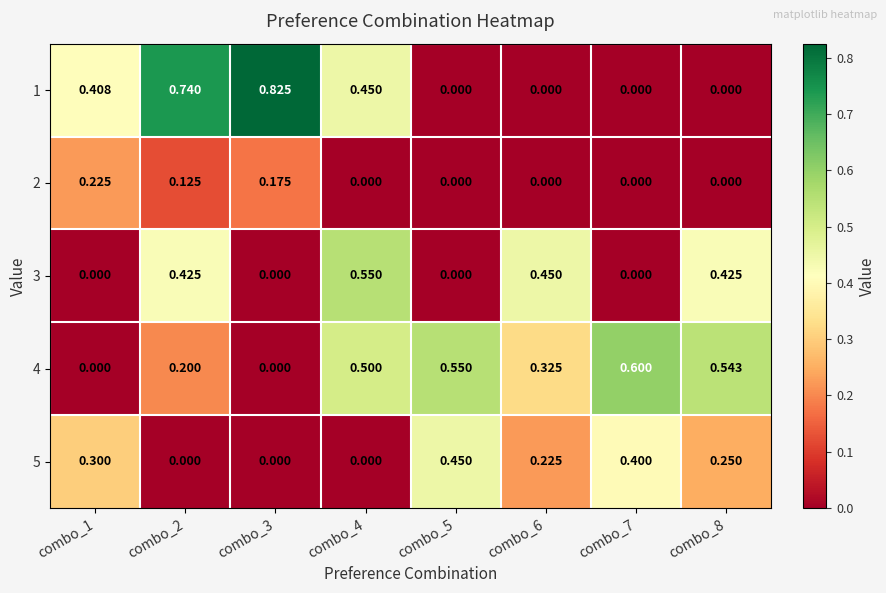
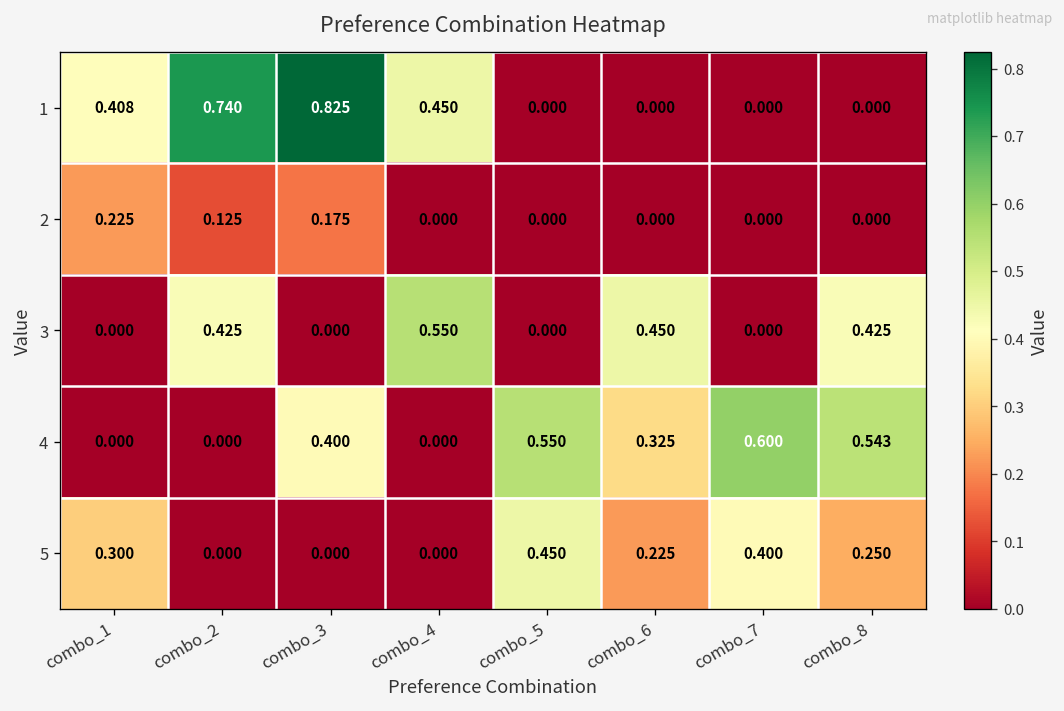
4, combo_2: 0.200 -> 0.000
4, combo_3: 0.000 -> 0.400
4, combo_4: 0.500 -> 0.000
